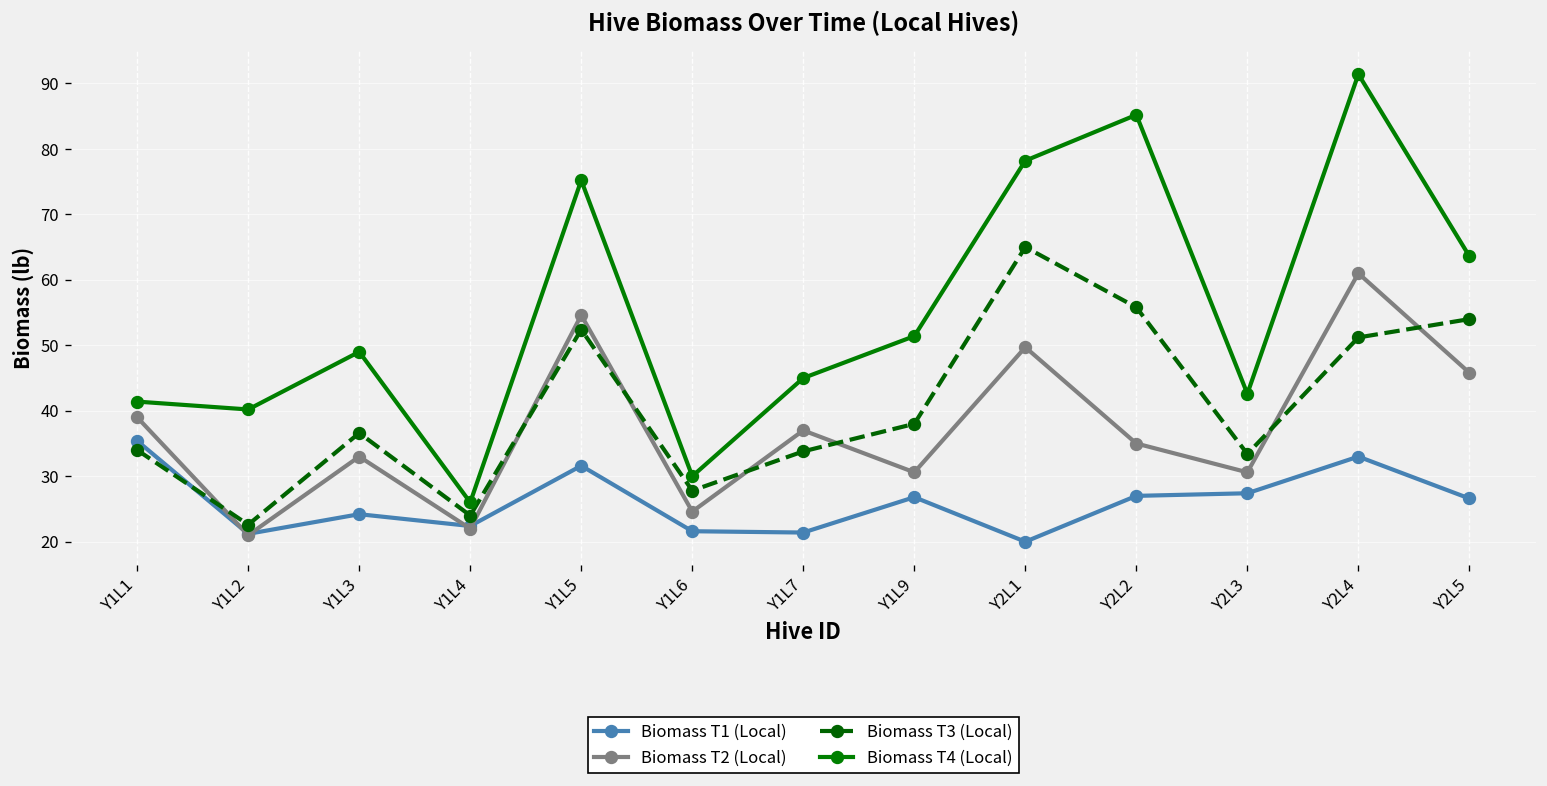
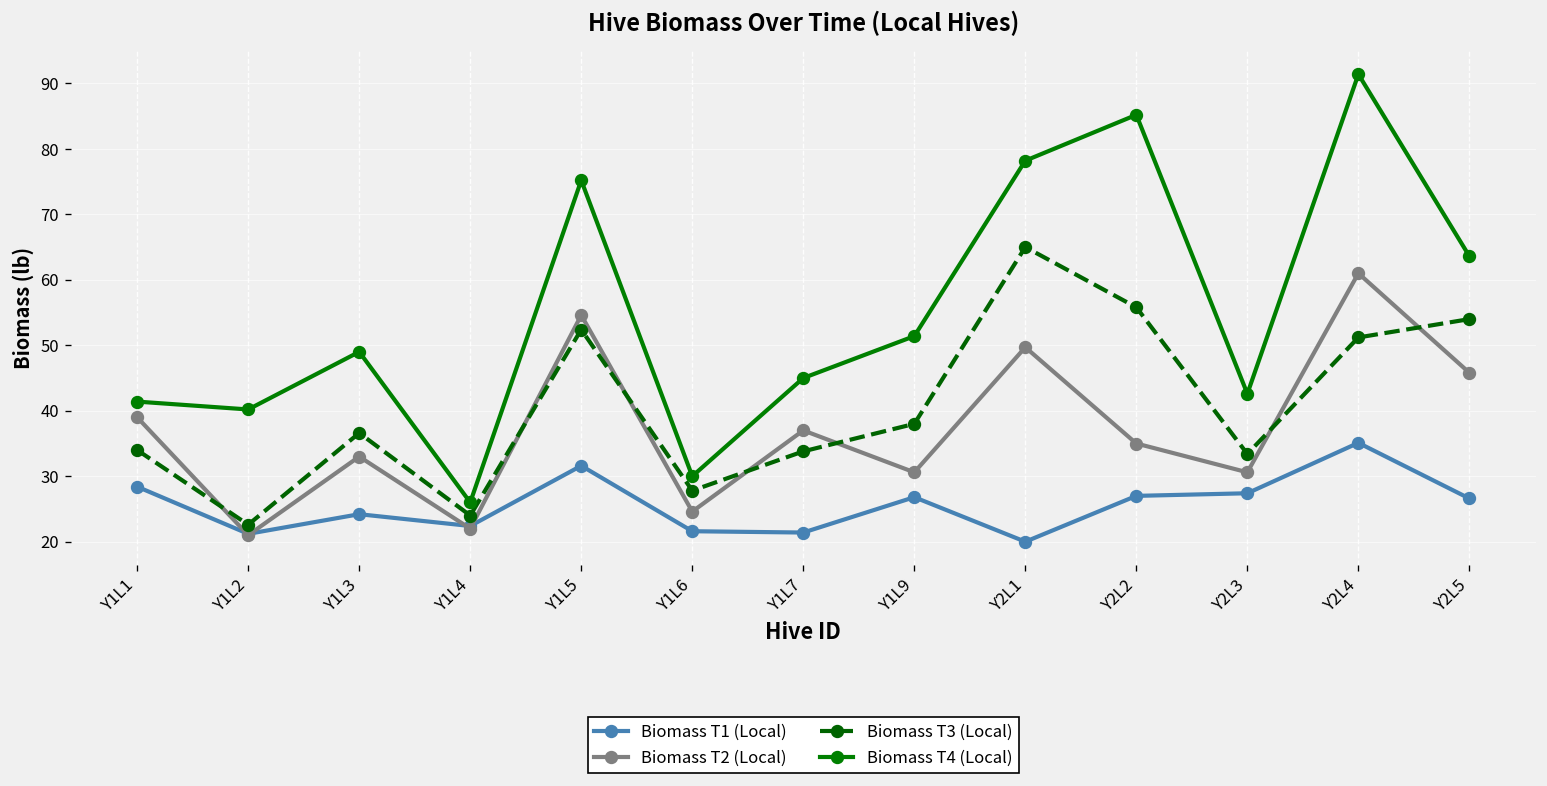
Biomass T1 (Local), Y1L1: 35 -> 28
Biomass T1 (Local), Y2L4: 33 -> 35
